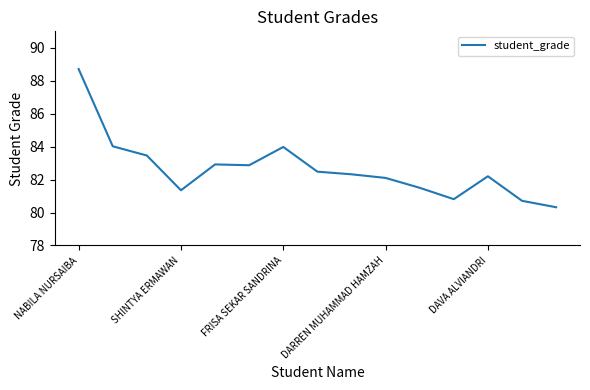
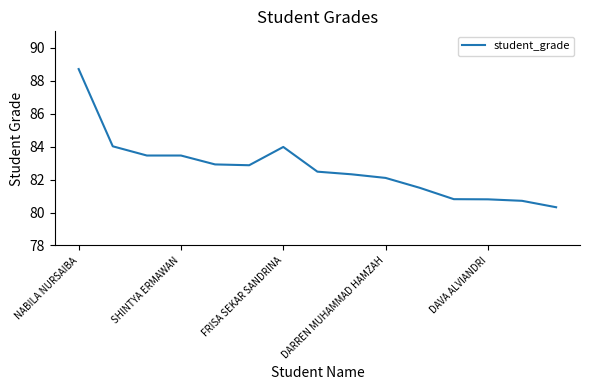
SHINTYA ERMAWAN: 81.4 -> 83.5
DAVA ALVIANDRI: 82.2 -> 80.8
